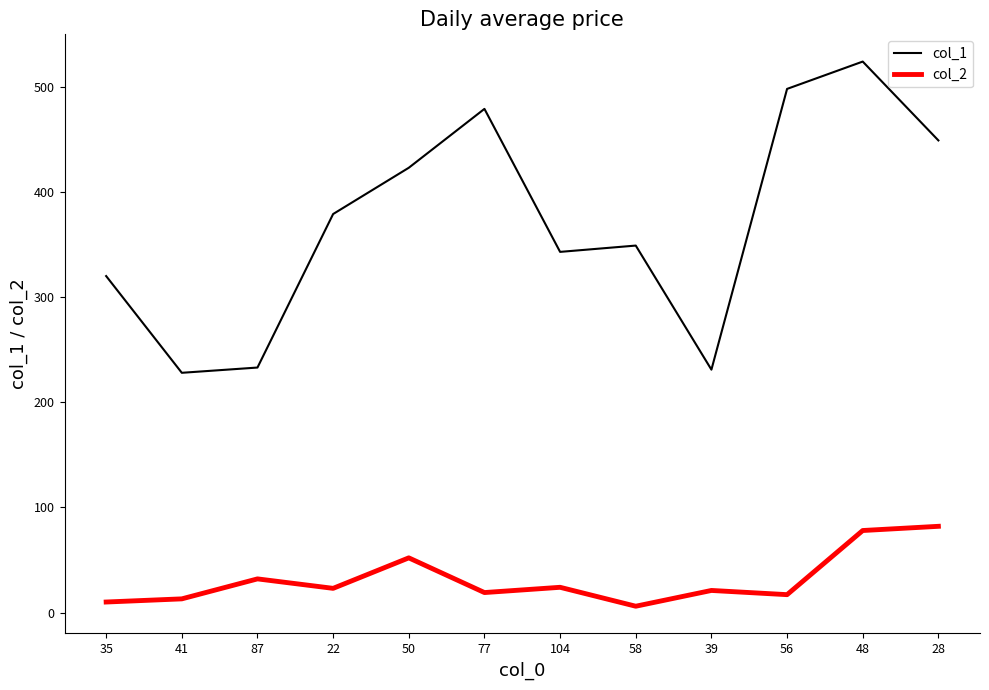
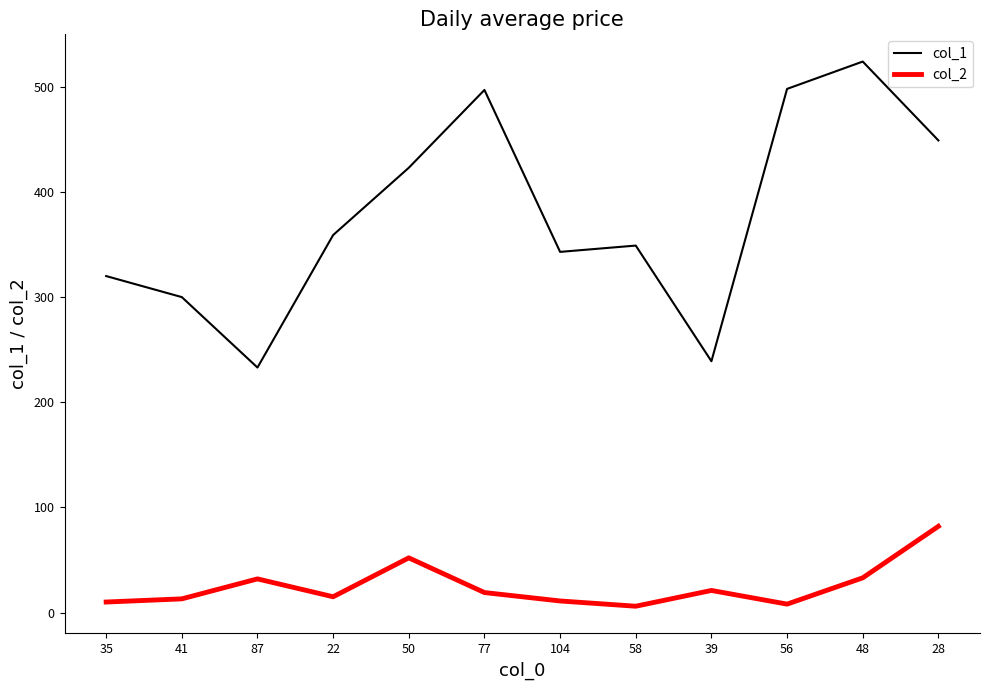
col_1, 41: 228 -> 300
col_1, 22: 379 -> 359
col_2, 22: 23 -> 15
col_1, 77: 479 -> 497
col_2, 104: 24 -> 11
col_1, 39: 231 -> 239
col_2, 56: 17 -> 8
col_2, 48: 78 -> 33
